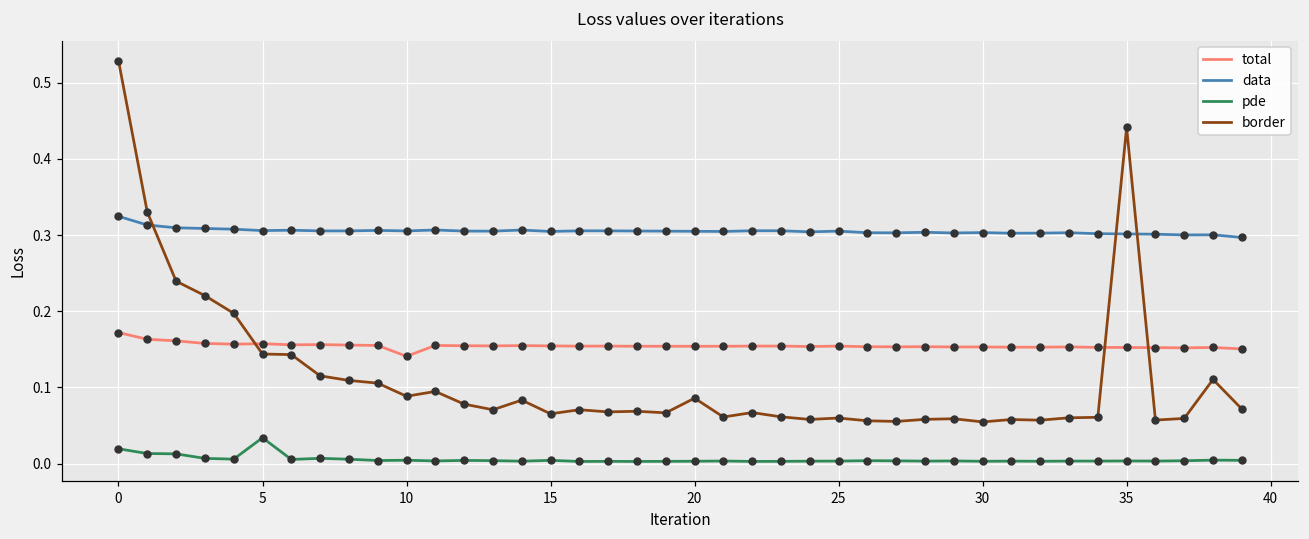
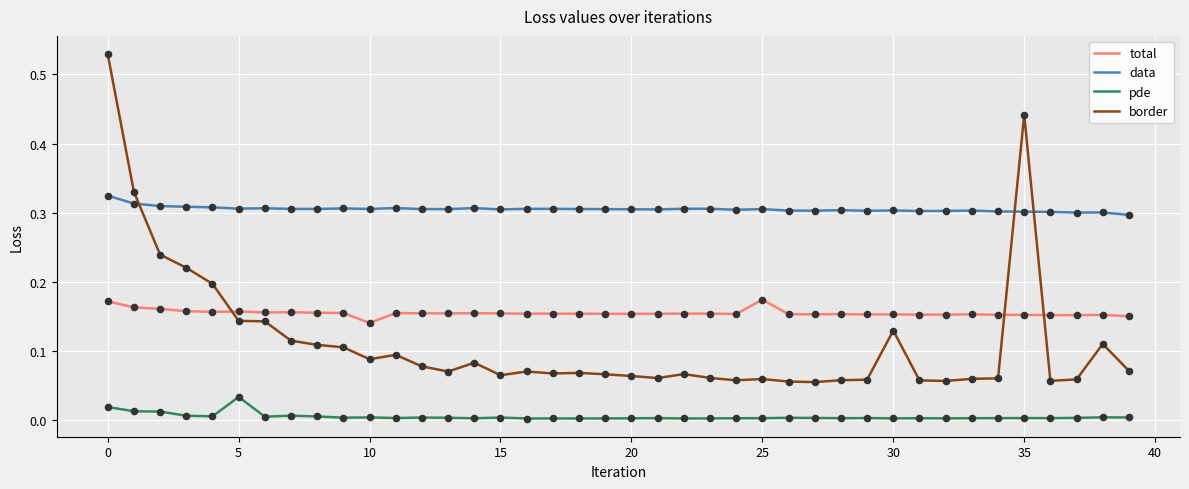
border, 20: 0.09 -> 0.06
total, 25: 0.15 -> 0.17
border, 30: 0.05 -> 0.13
